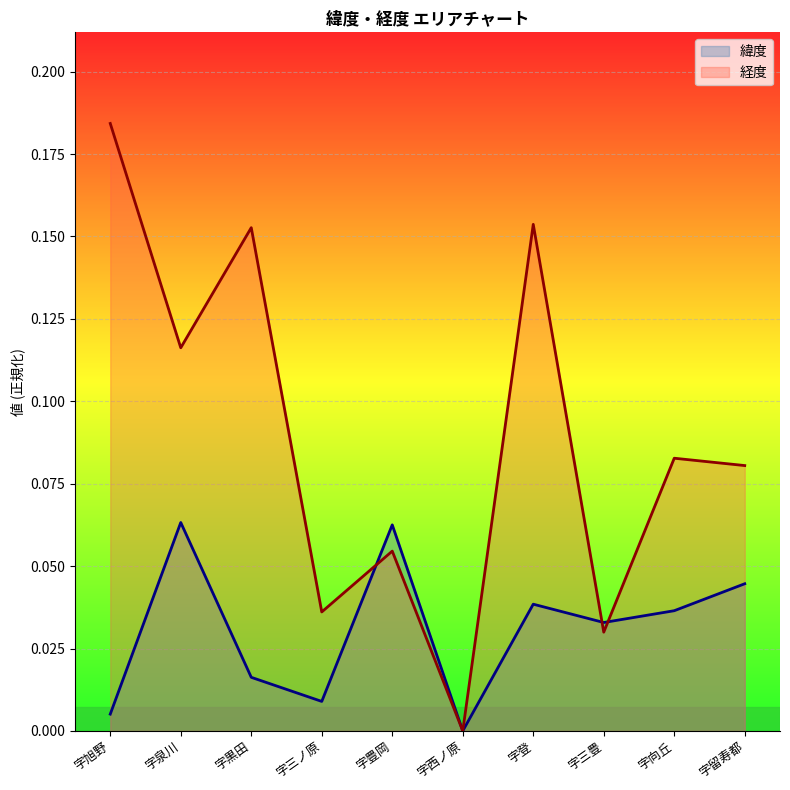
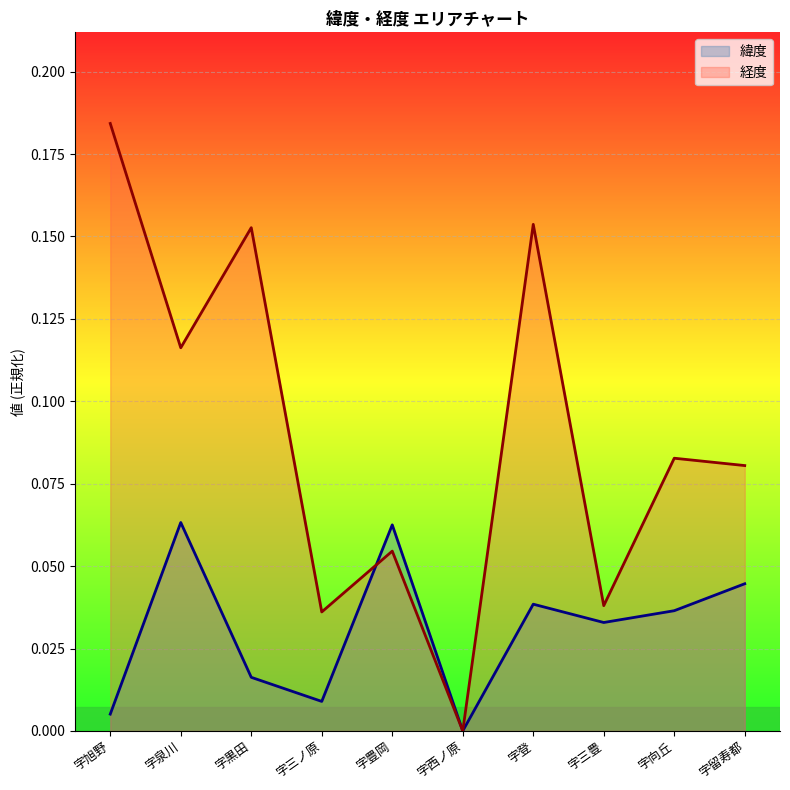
経度, 字三豊: 0.030 -> 0.038
